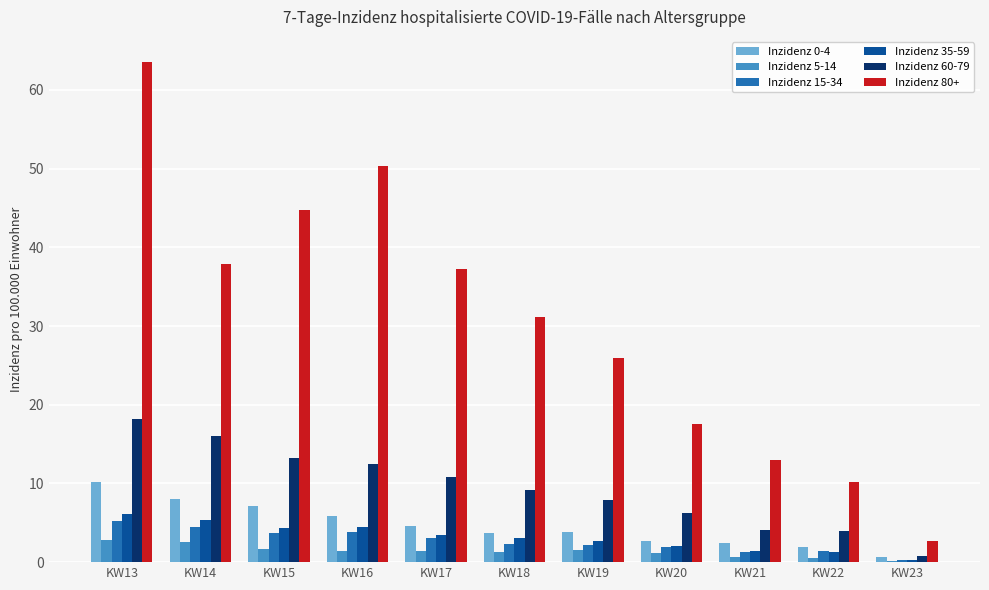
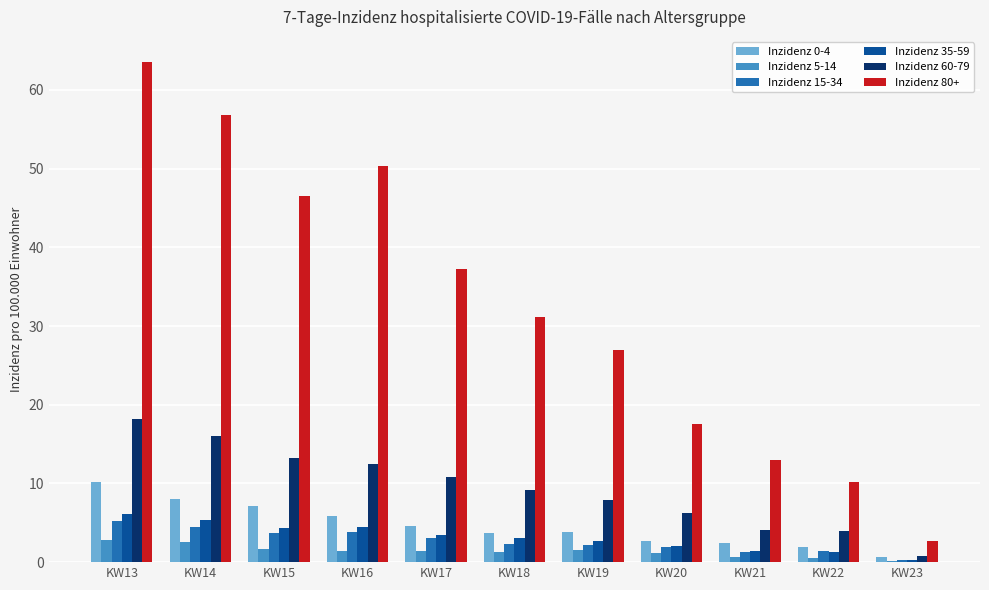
Inzidenz 80+, KW14: 38 -> 57
Inzidenz 80+, KW15: 45 -> 46
Inzidenz 80+, KW19: 26 -> 27
